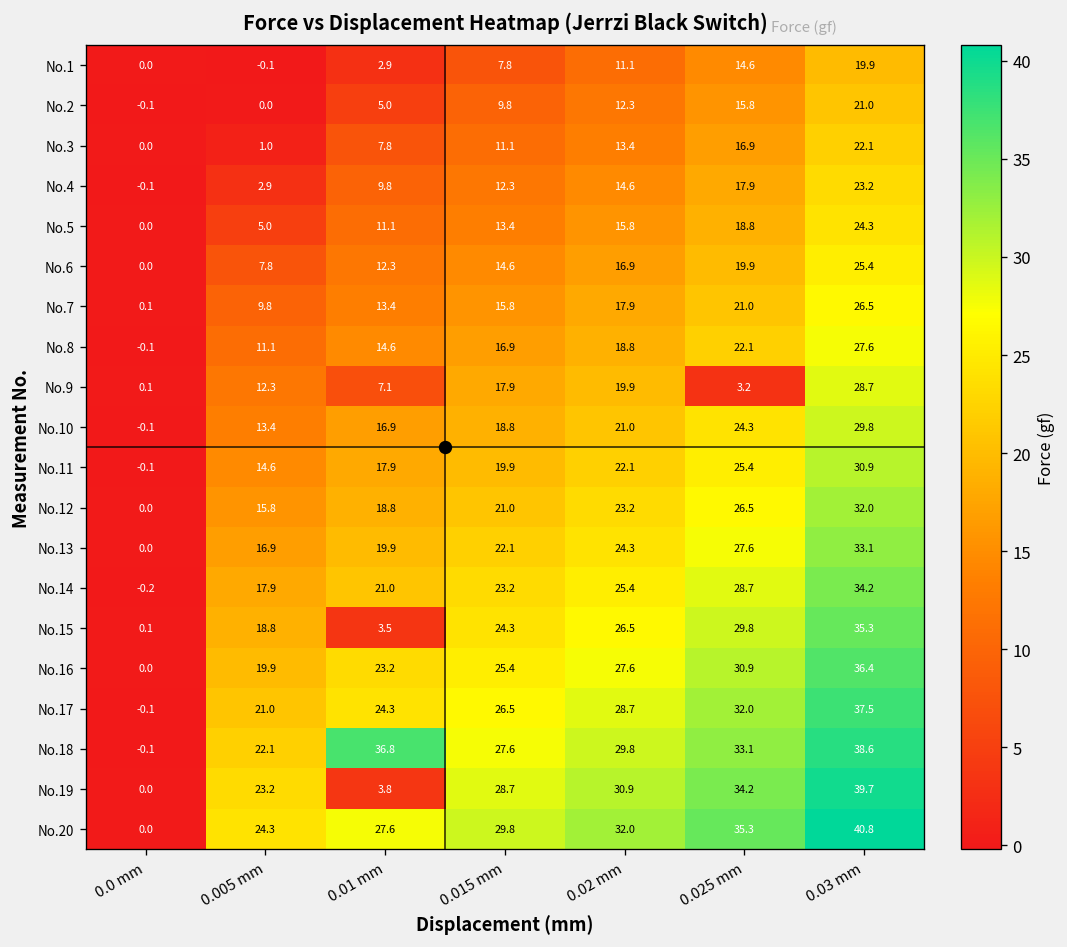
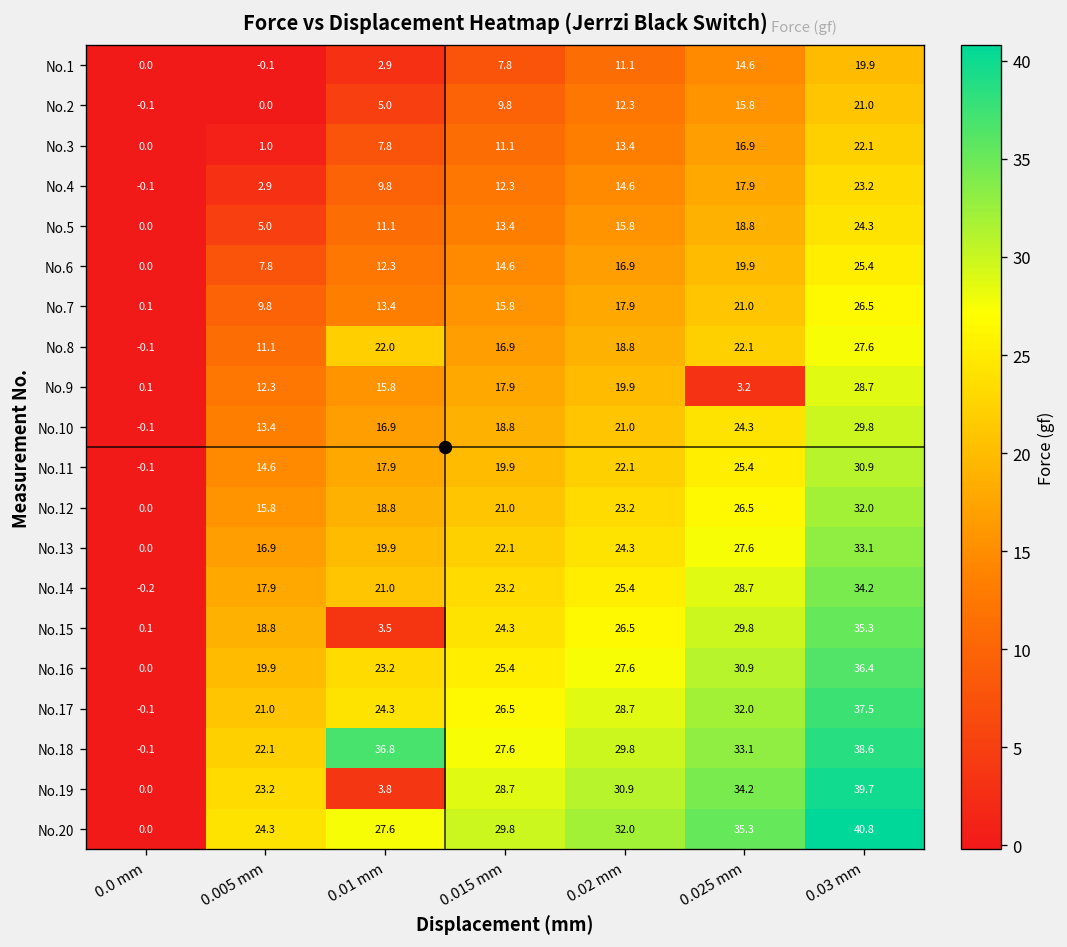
No.8, 0.01 mm: 14.6 -> 22.0
No.9, 0.01 mm: 7.1 -> 15.8
